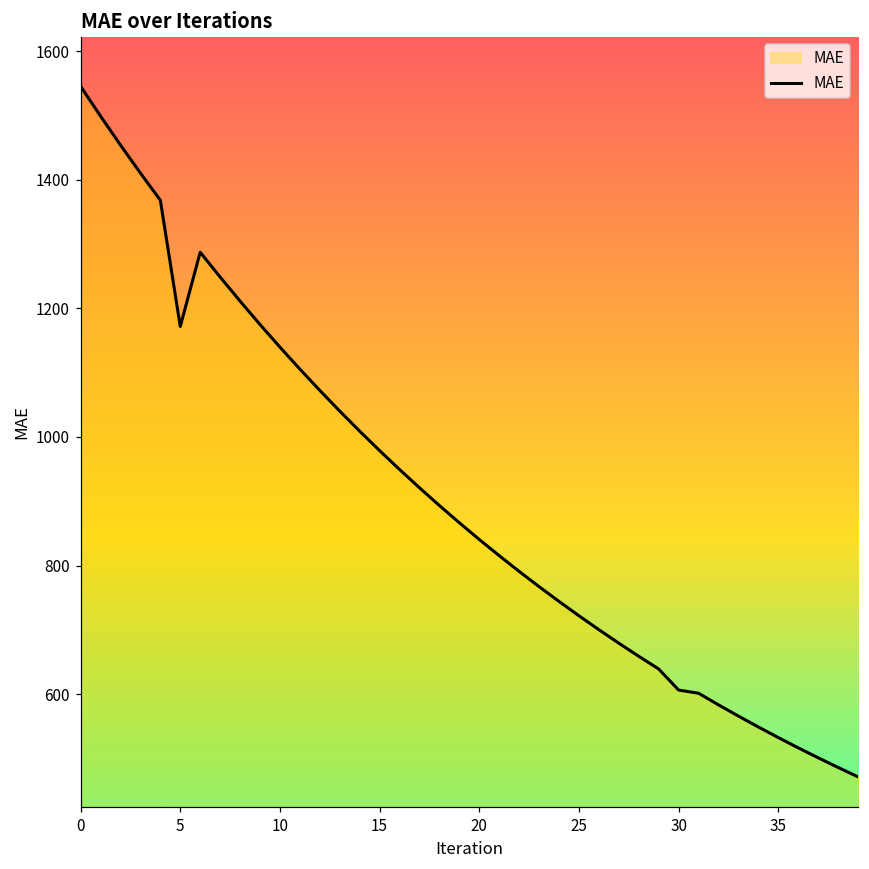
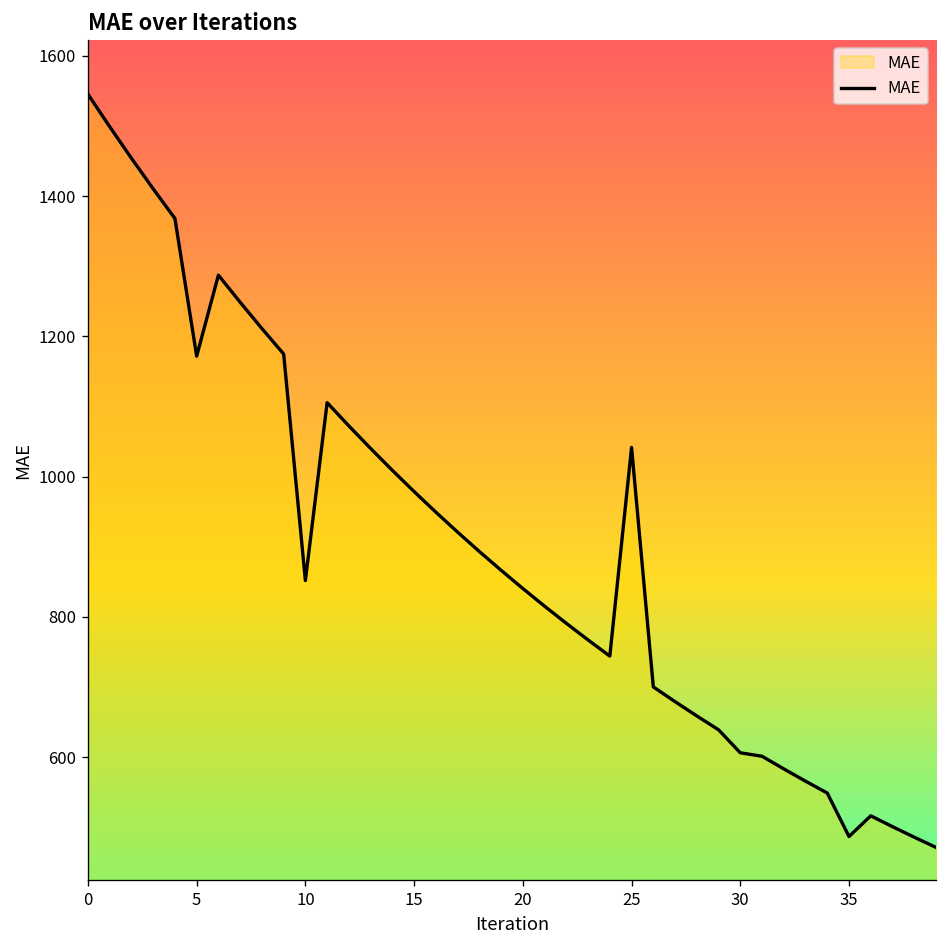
10: 1140 -> 850
25: 720 -> 1040
35: 530 -> 490
